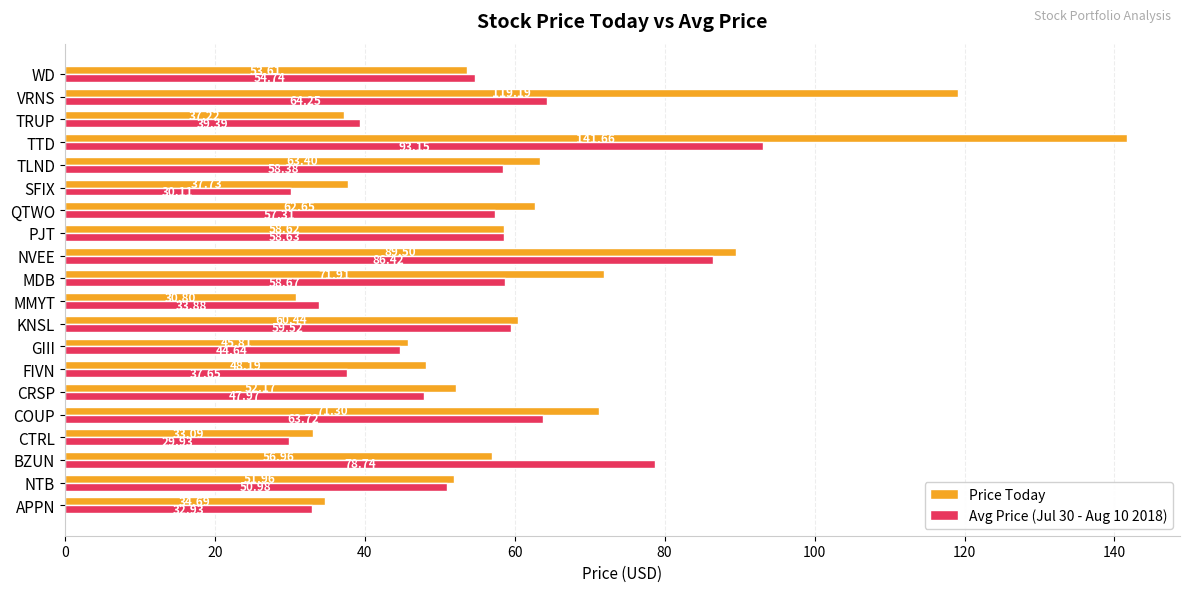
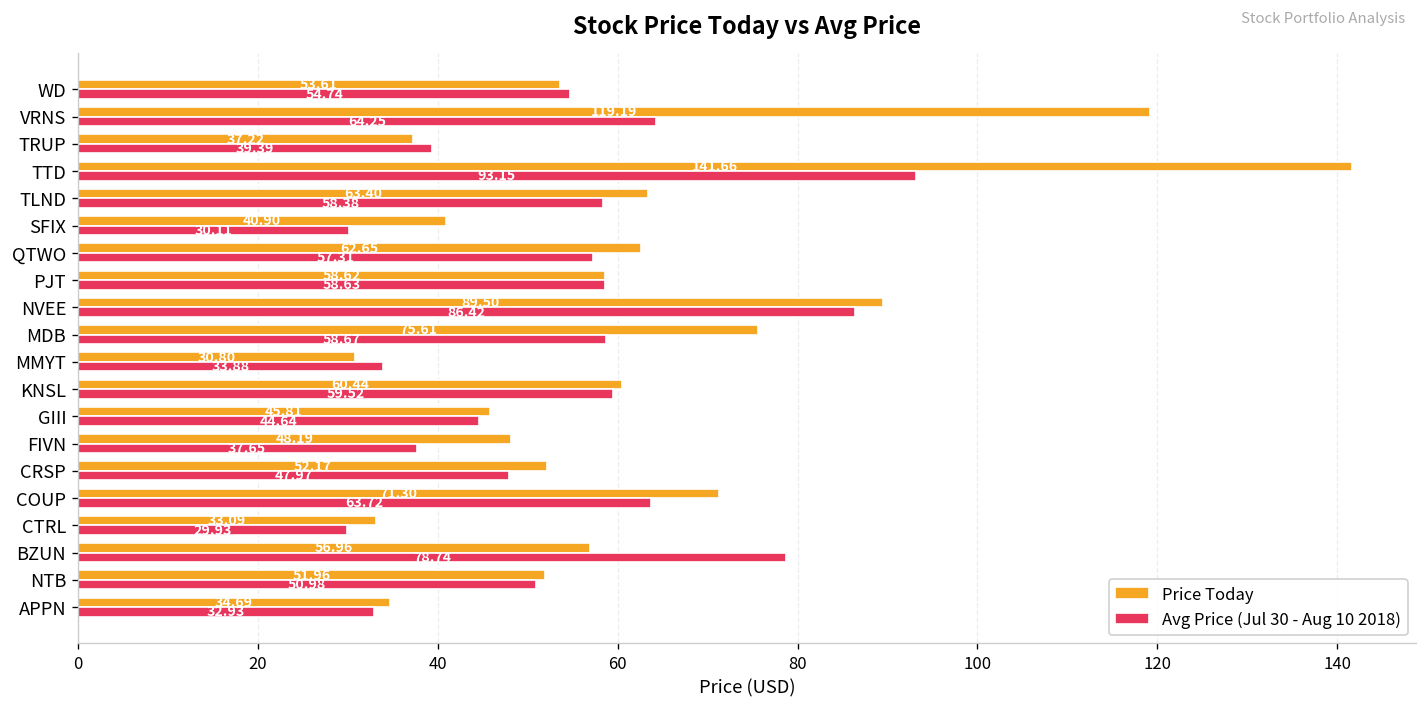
Price Today, SFIX: 37.73 -> 40.90
Price Today, MDB: 71.91 -> 75.61
